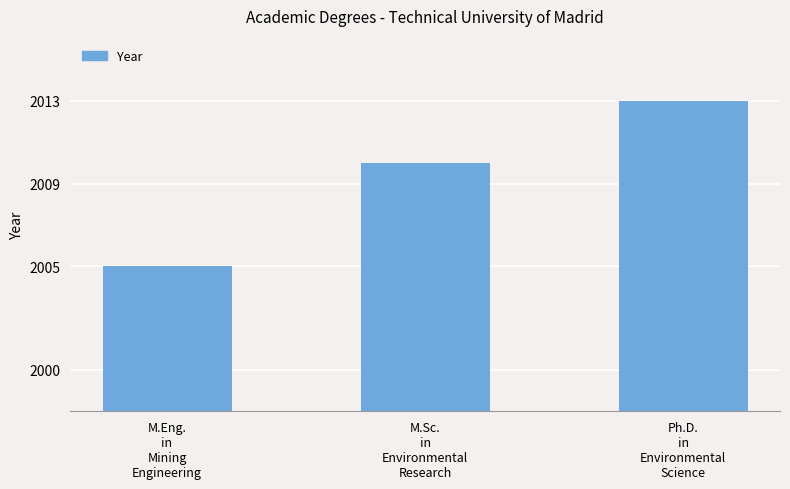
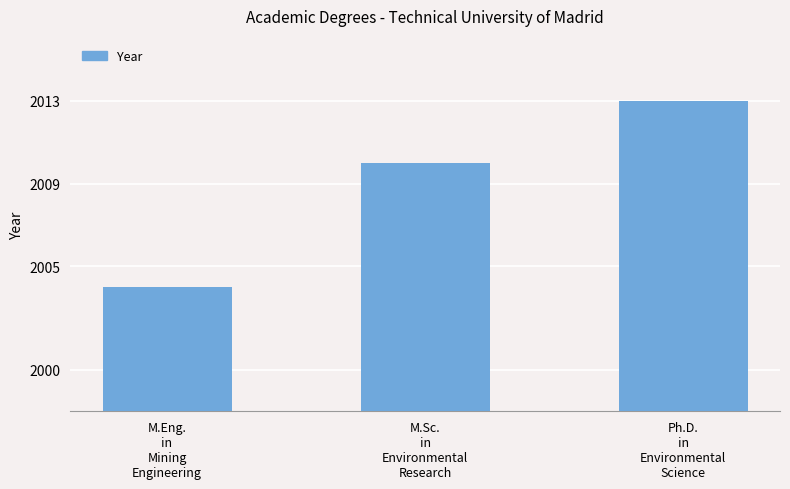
M.Eng. in Mining Engineering: 2005 -> 2004
